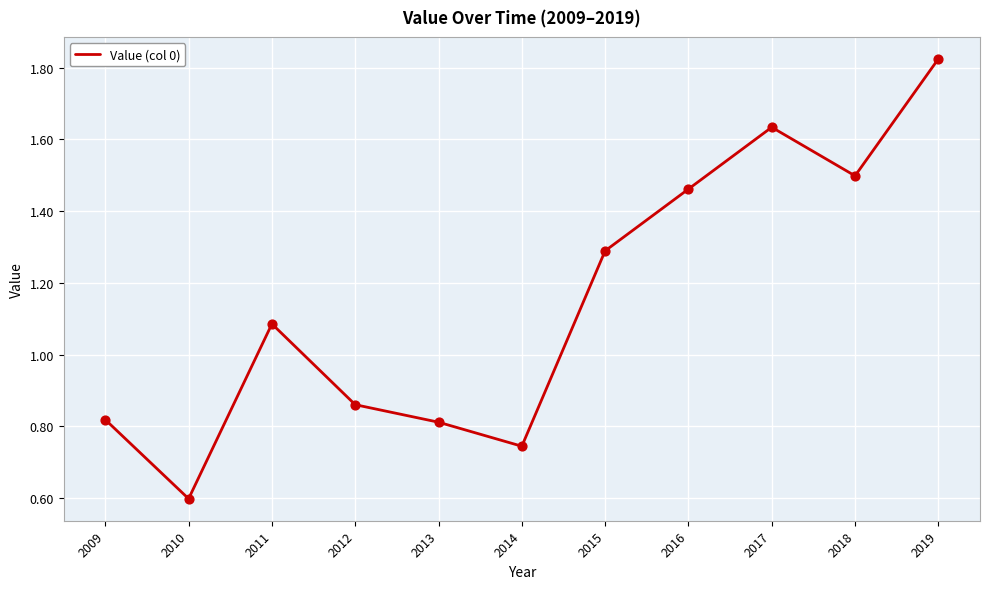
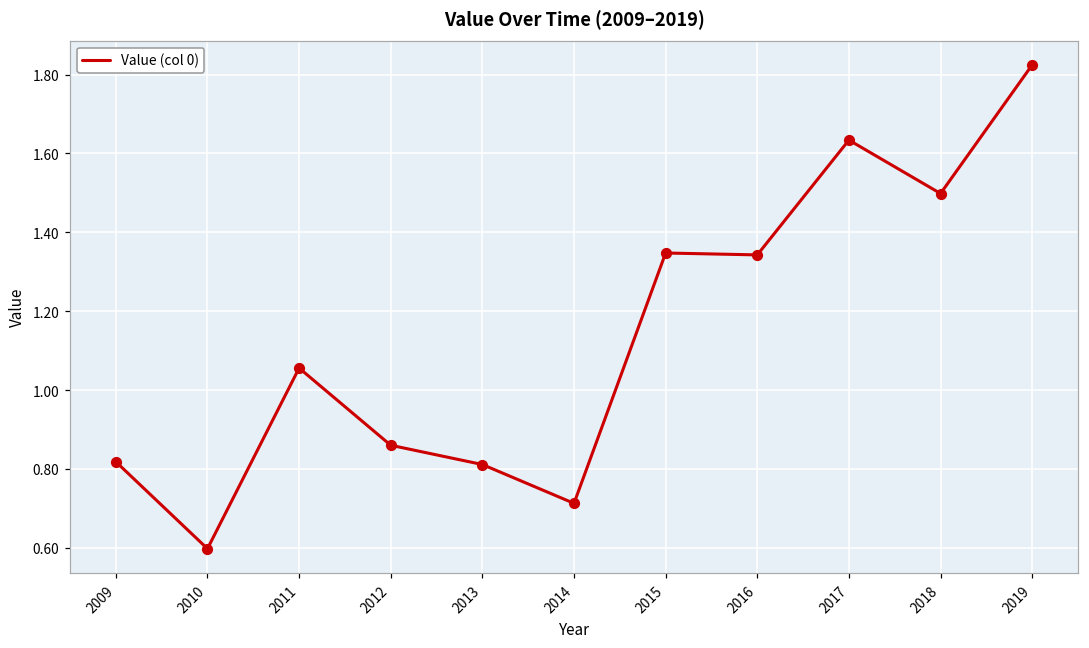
2011: 1.09 -> 1.06
2014: 0.74 -> 0.71
2015: 1.29 -> 1.35
2016: 1.46 -> 1.34
